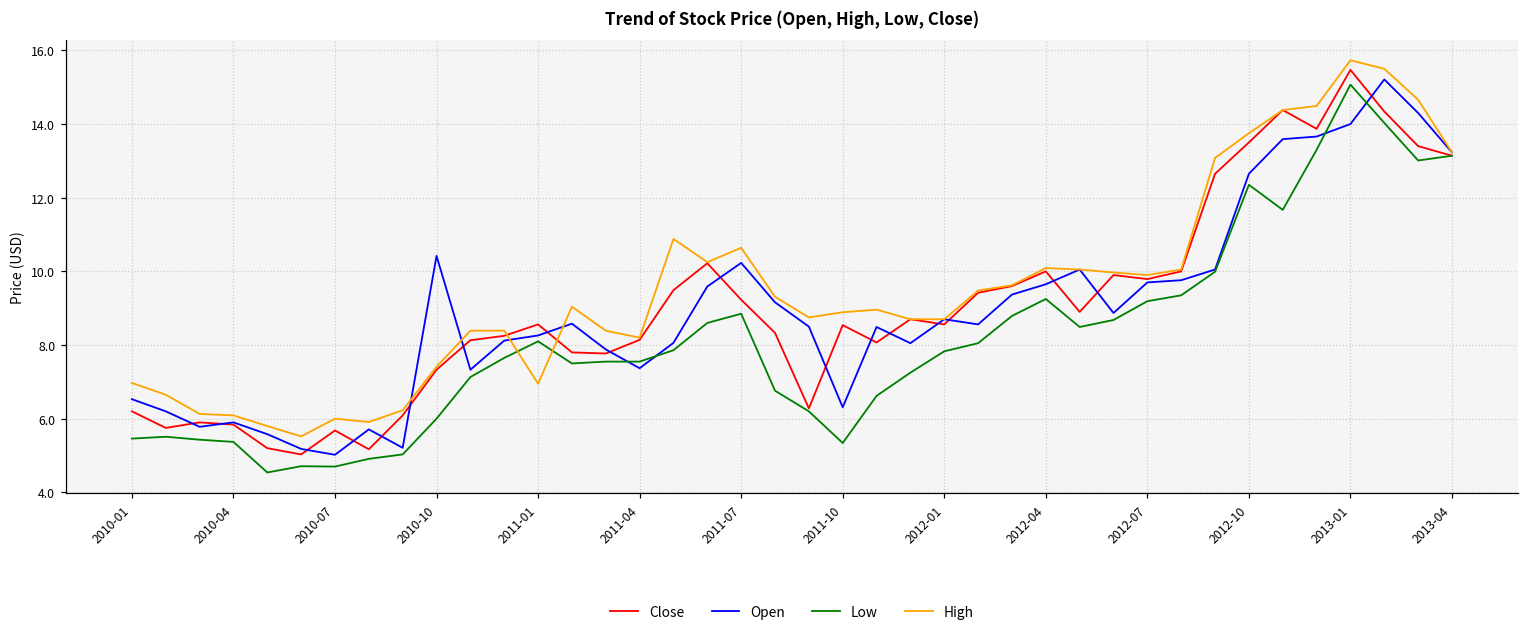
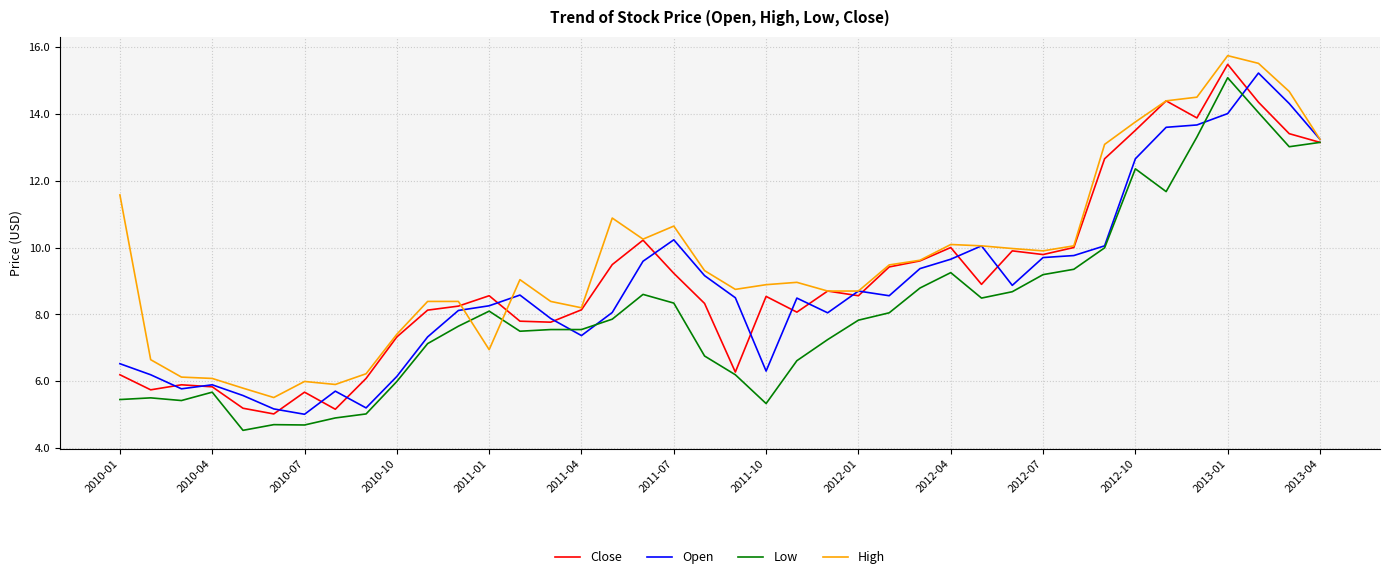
High, 2010-01: 7.0 -> 11.6
Low, 2010-04: 5.4 -> 5.7
Open, 2010-10: 10.4 -> 6.2
Low, 2011-07: 8.9 -> 8.3
